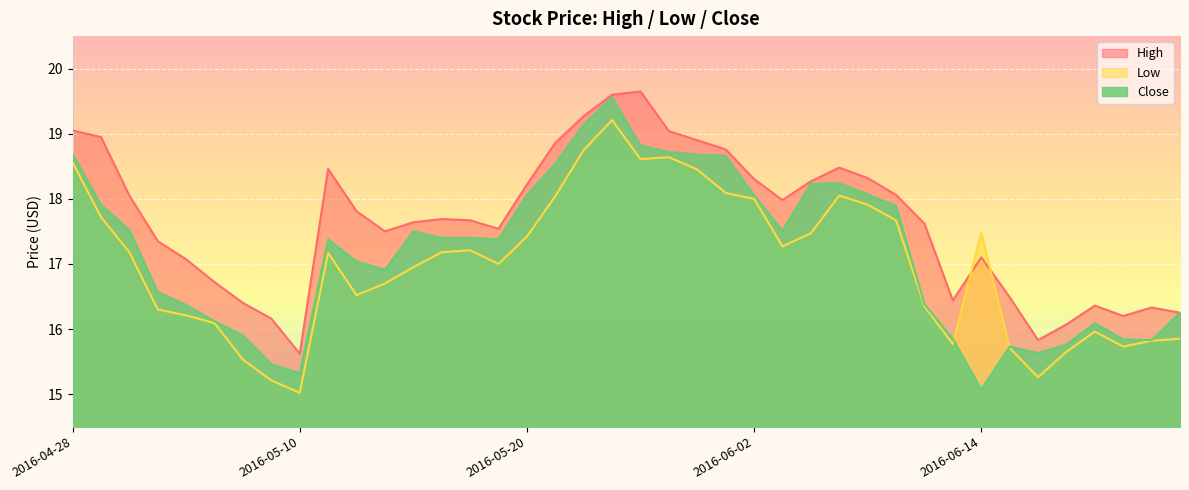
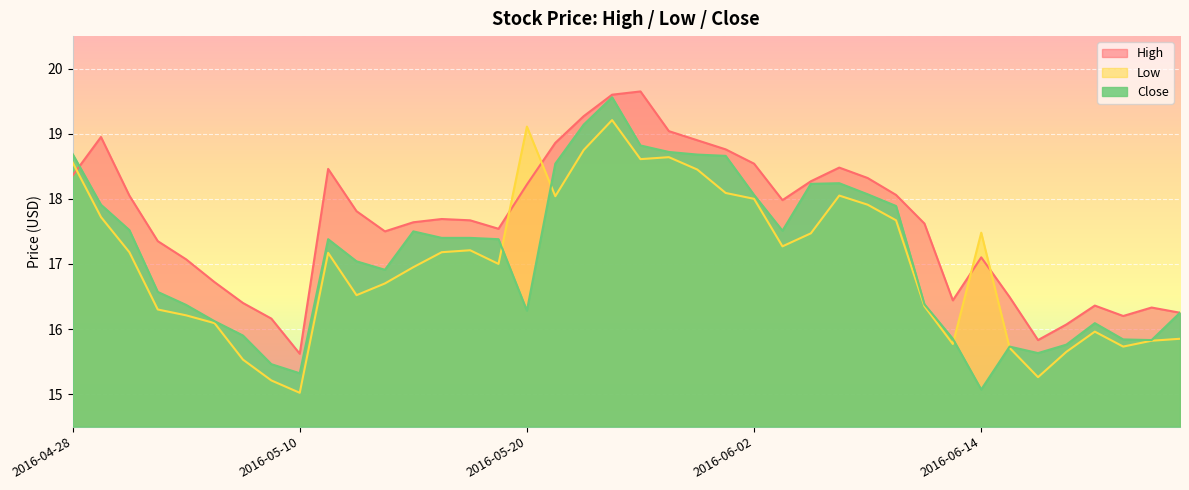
High, 2016-04-28: 19.0 -> 18.4
Low, 2016-05-20: 17.4 -> 19.1
Close, 2016-05-20: 18.1 -> 16.3
High, 2016-06-02: 18.3 -> 18.5
